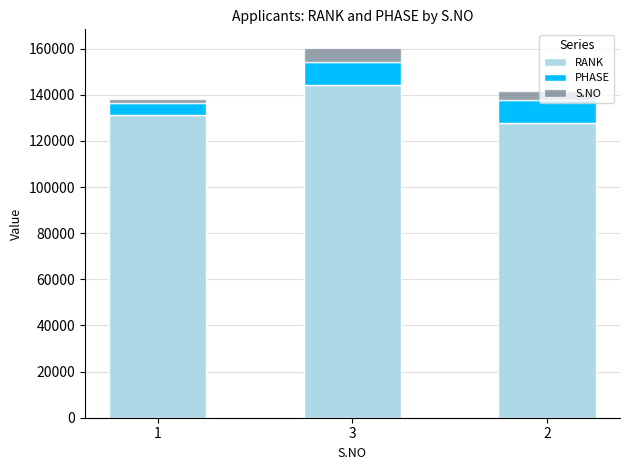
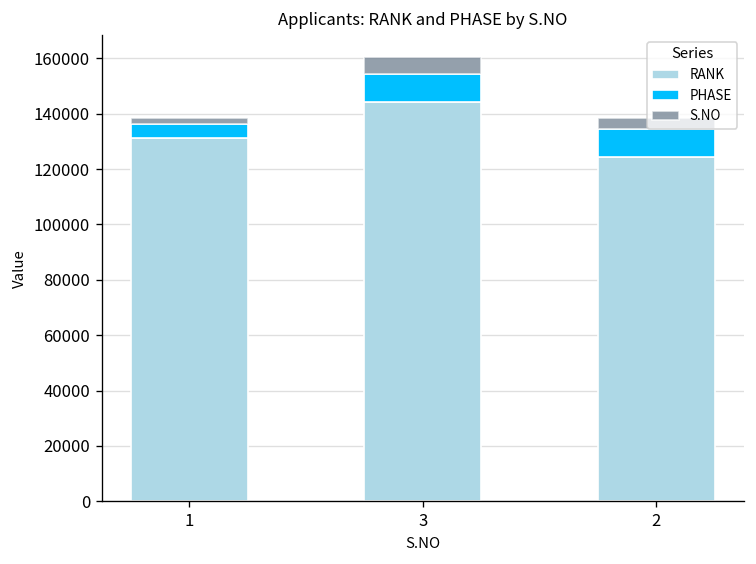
RANK, 2: 128000 -> 124000
